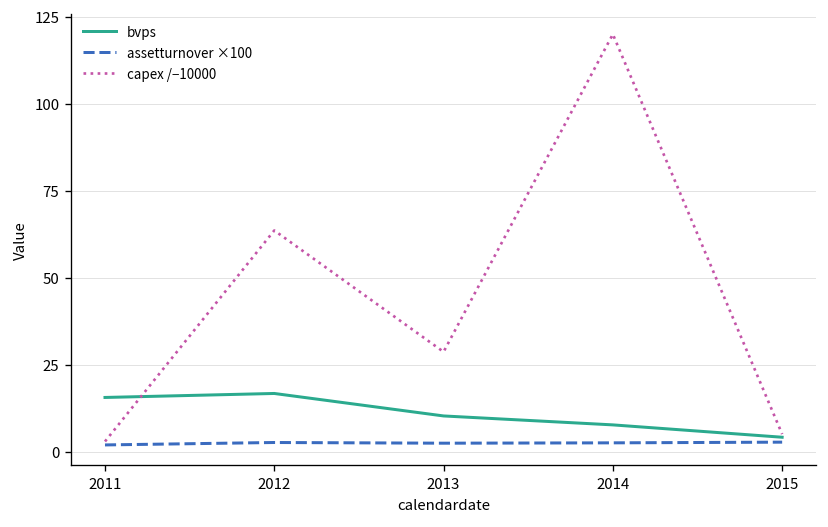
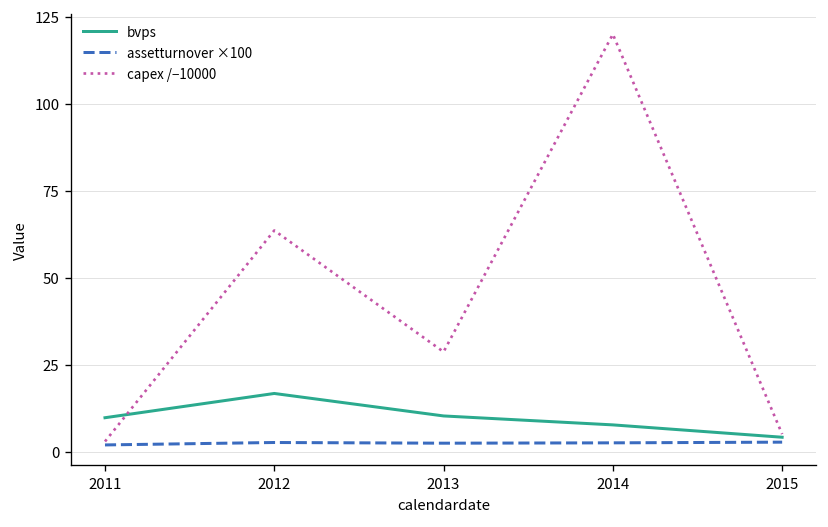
bvps, 2011: 16 -> 10
